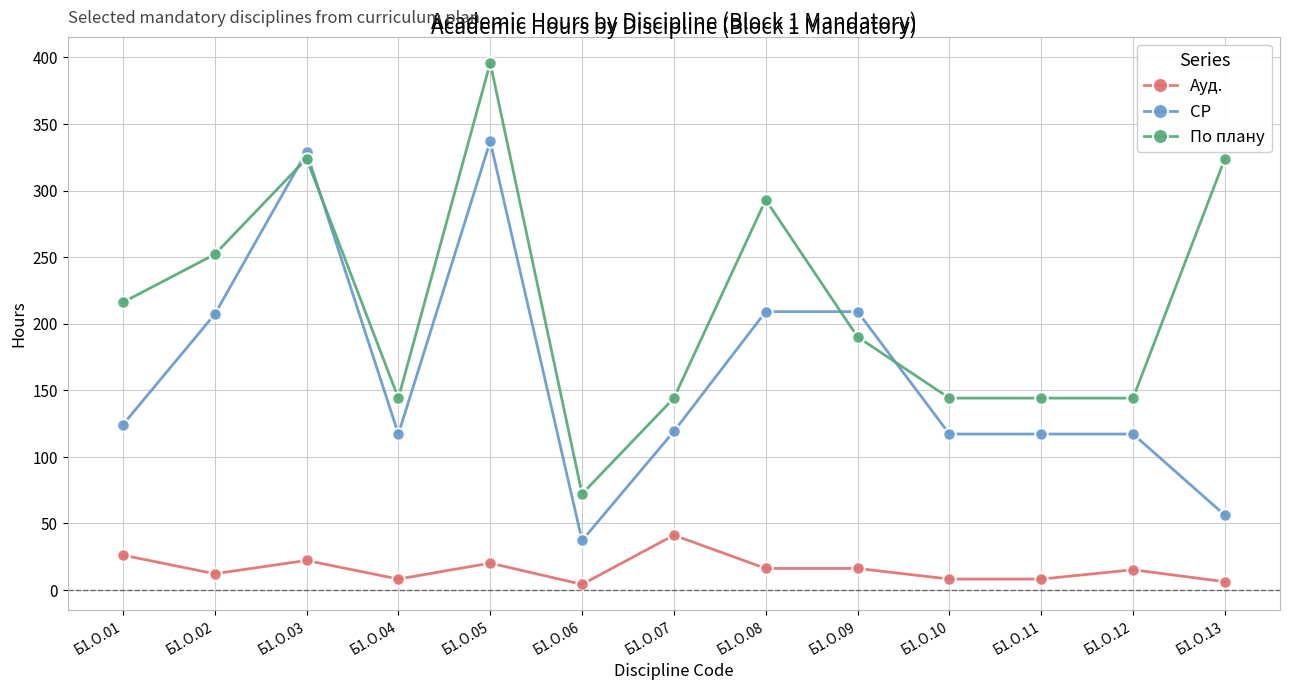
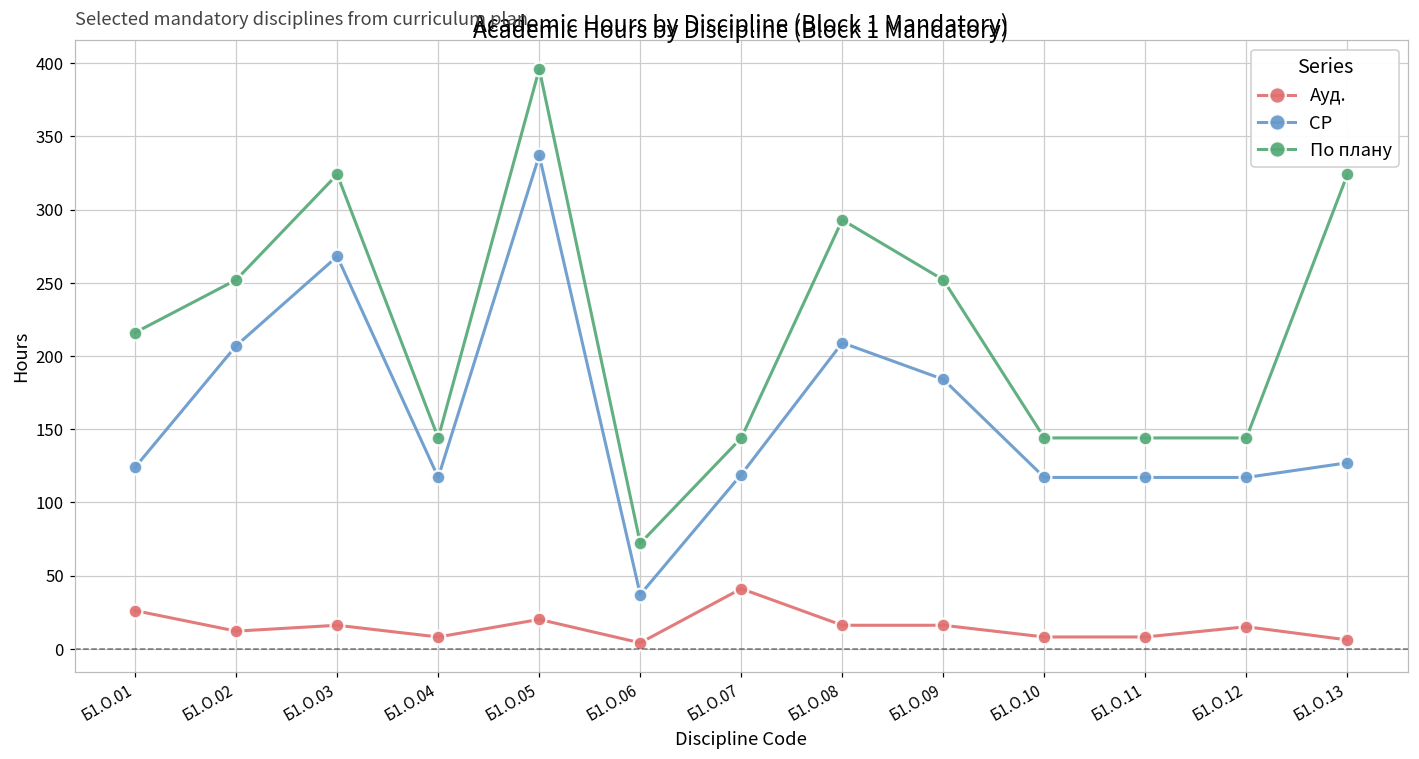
Ауд., Б1.О.03: 22 -> 16
СР, Б1.О.03: 329 -> 268
СР, Б1.О.09: 209 -> 184
По плану, Б1.О.09: 190 -> 252
СР, Б1.О.13: 56 -> 127
